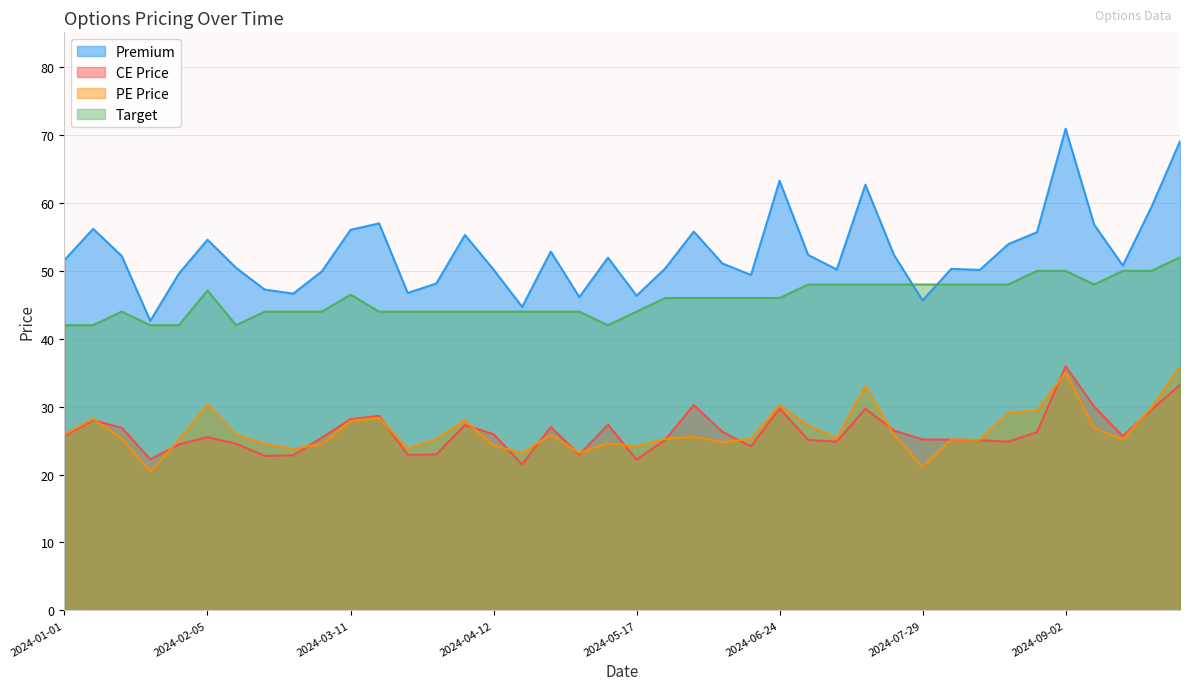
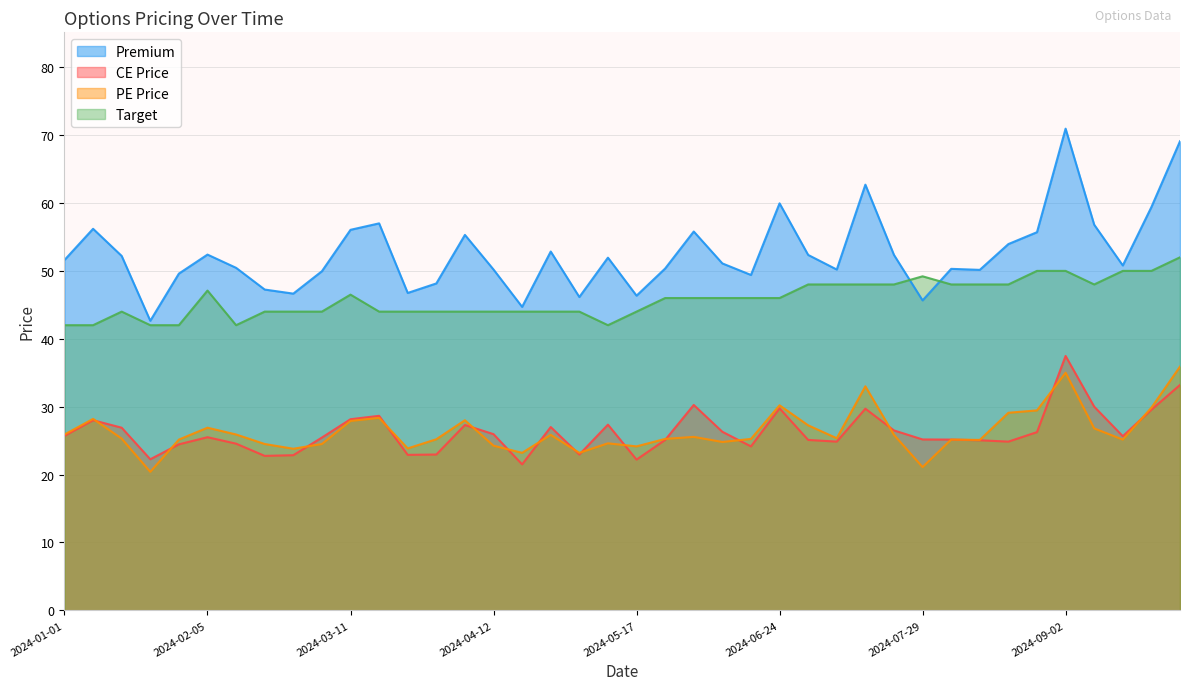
Premium, 2024-02-05: 55 -> 52
PE Price, 2024-02-05: 30 -> 27
Premium, 2024-06-24: 63 -> 60
Target, 2024-07-29: 48 -> 49
CE Price, 2024-09-02: 36 -> 37
